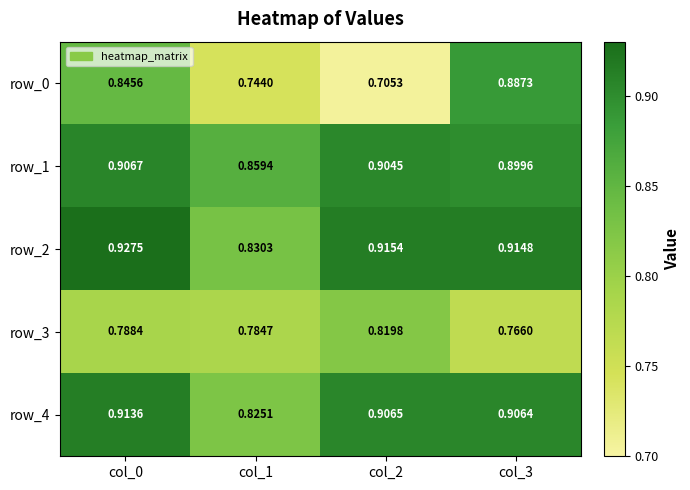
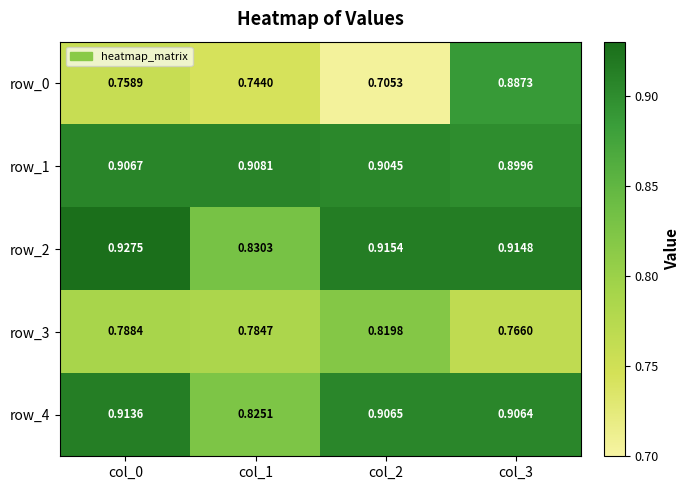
row_0, col_0: 0.8456 -> 0.7589
row_1, col_1: 0.8594 -> 0.9081
